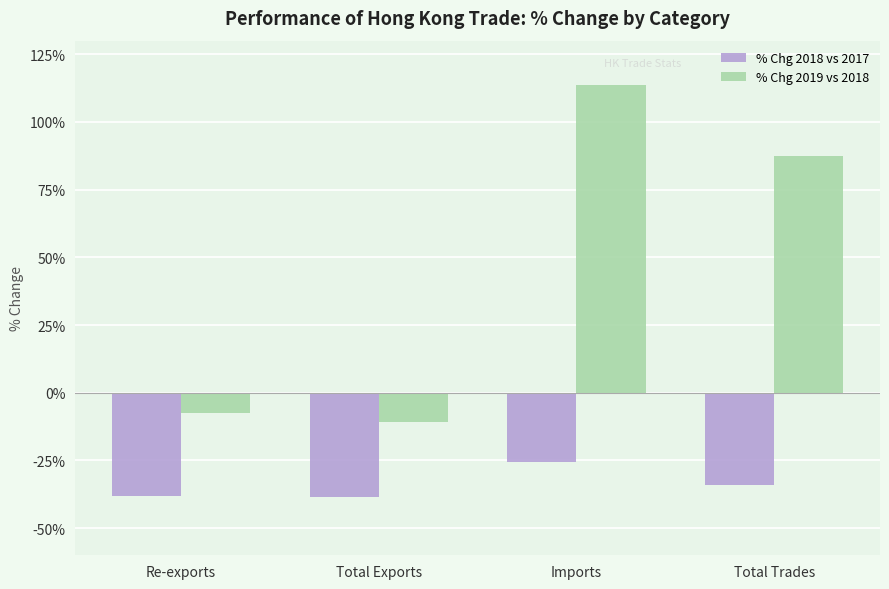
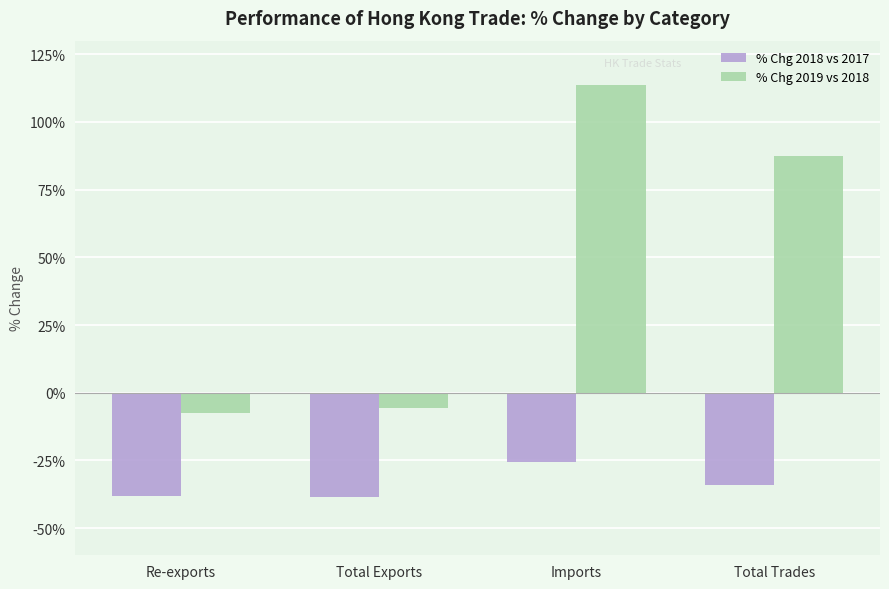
% Chg 2019 vs 2018, Total Exports: -11% -> -6%
